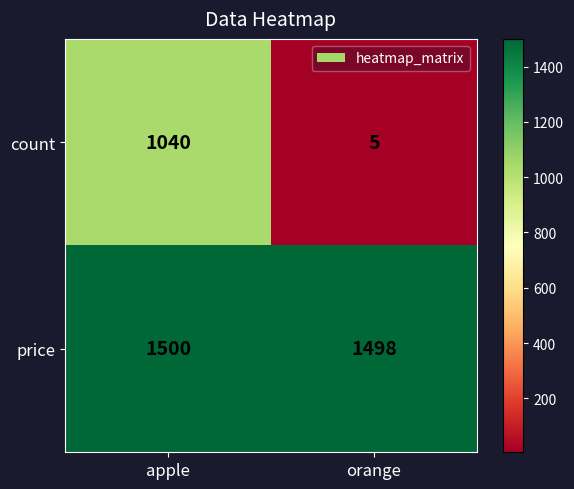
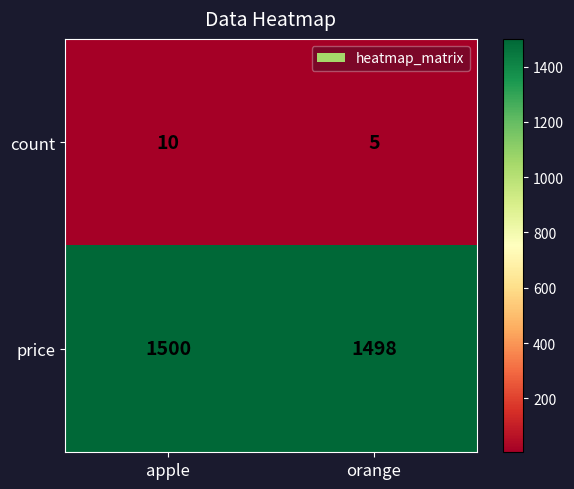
count, apple: 1040 -> 10
